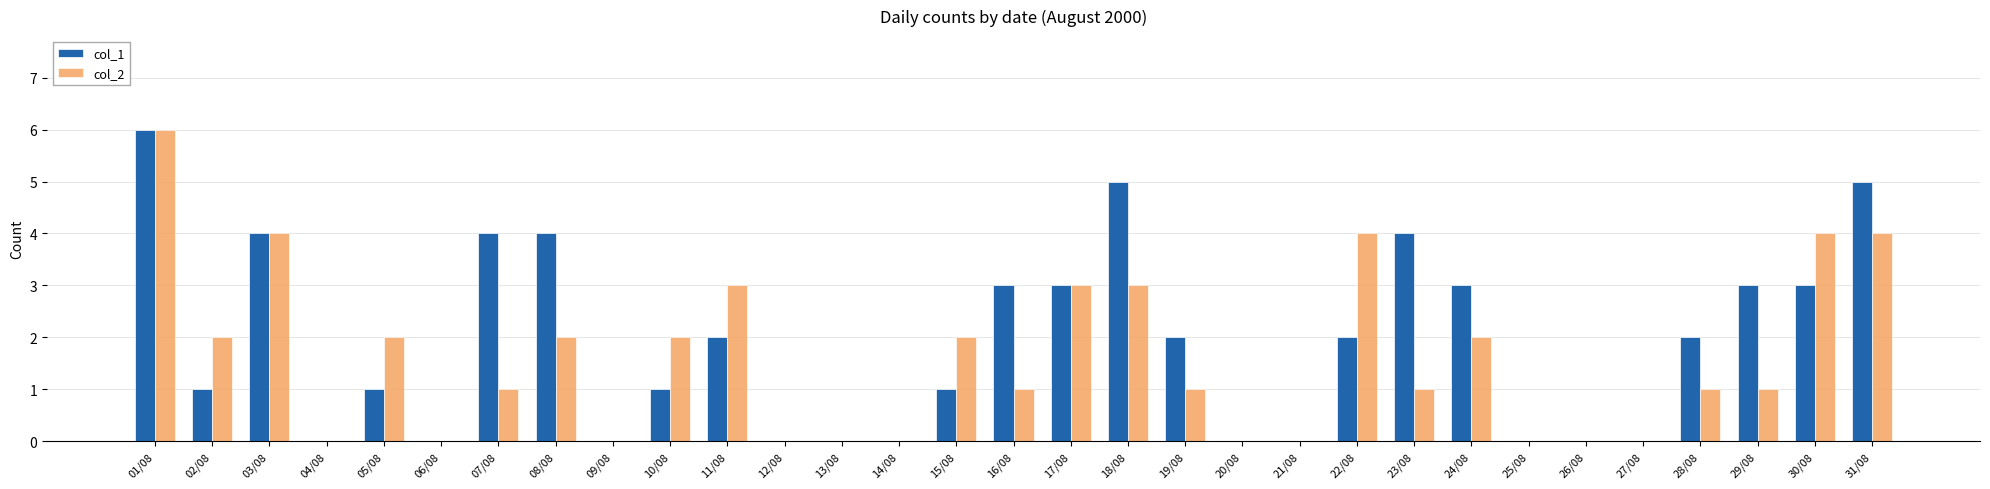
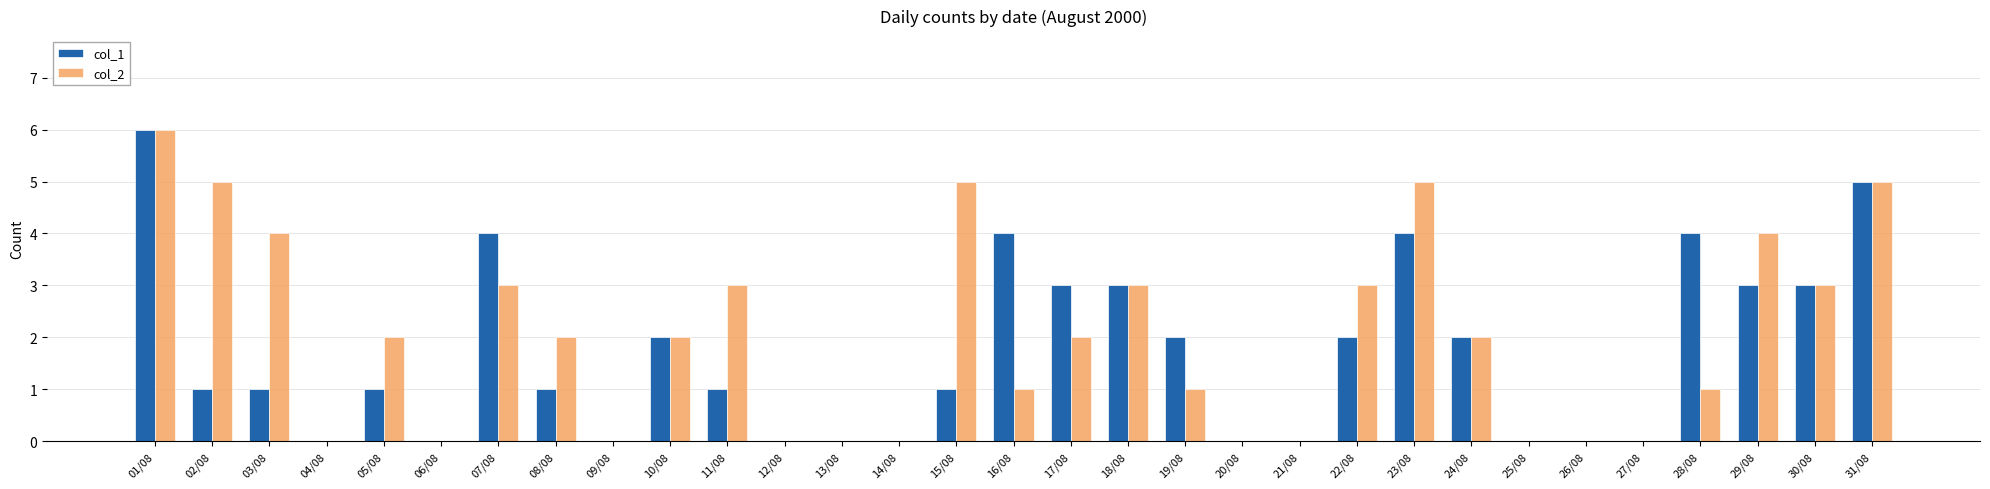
col_2, 02/08: 2 -> 5
col_1, 03/08: 4 -> 1
col_2, 07/08: 1 -> 3
col_1, 08/08: 4 -> 1
col_1, 10/08: 1 -> 2
col_1, 11/08: 2 -> 1
col_2, 15/08: 2 -> 5
col_1, 16/08: 3 -> 4
col_2, 17/08: 3 -> 2
col_1, 18/08: 5 -> 3
col_2, 22/08: 4 -> 3
col_2, 23/08: 1 -> 5
col_1, 24/08: 3 -> 2
col_1, 28/08: 2 -> 4
col_2, 29/08: 1 -> 4
col_2, 30/08: 4 -> 3
col_2, 31/08: 4 -> 5
